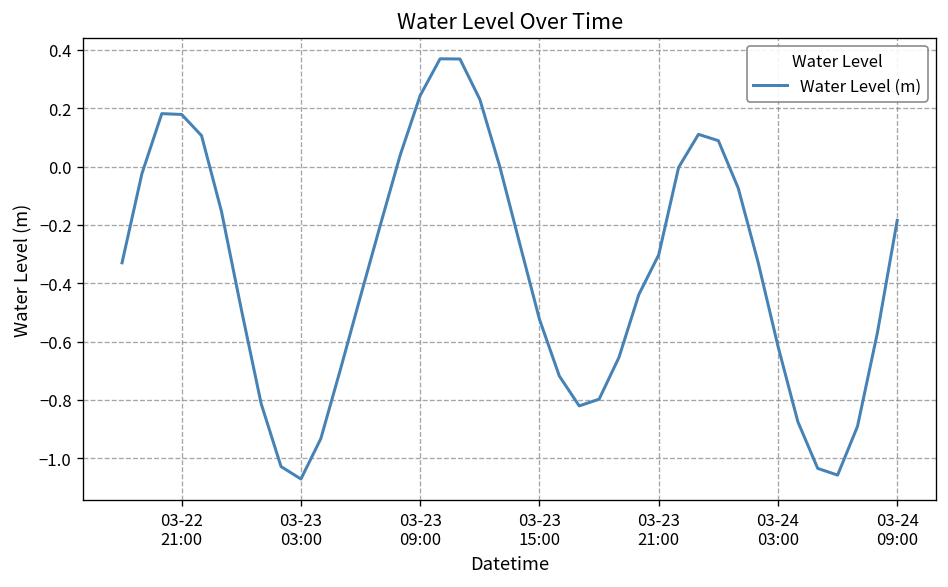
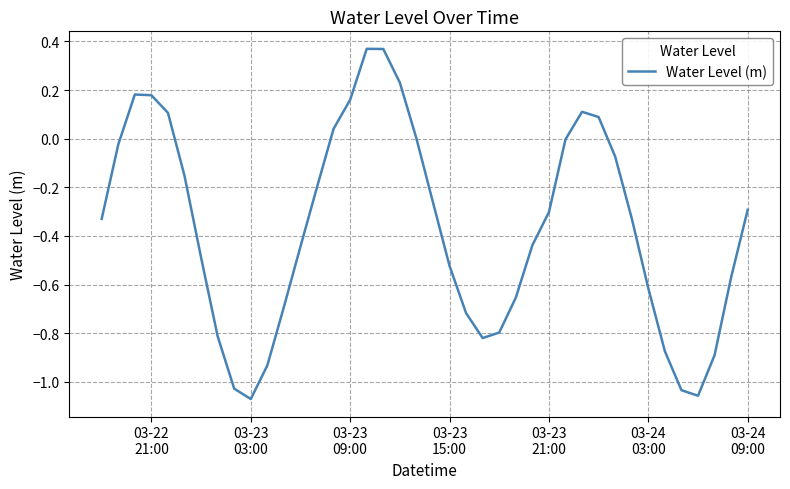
03-23 09:00: 0.24 -> 0.16
03-24 09:00: -0.18 -> -0.29
